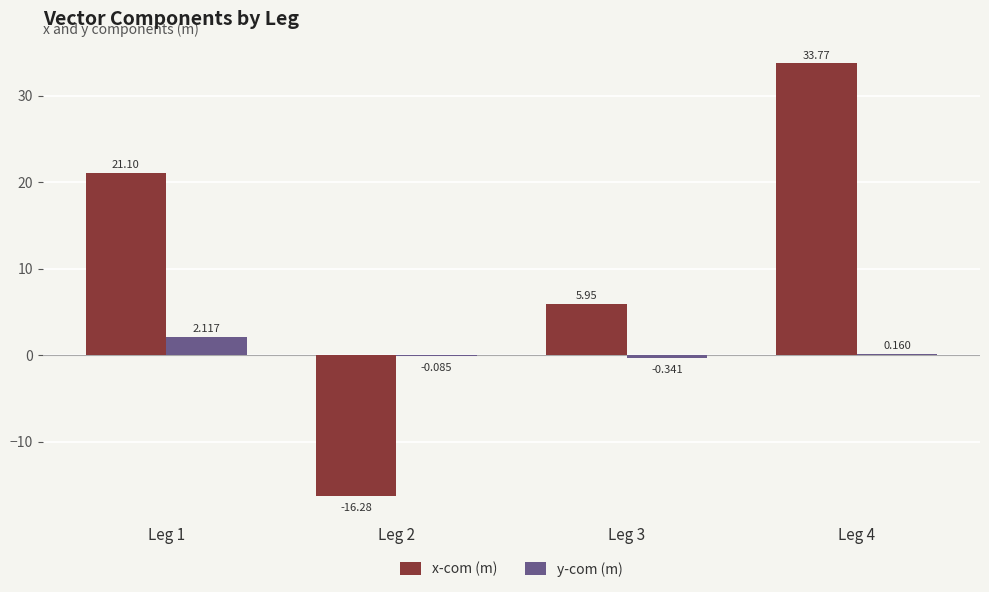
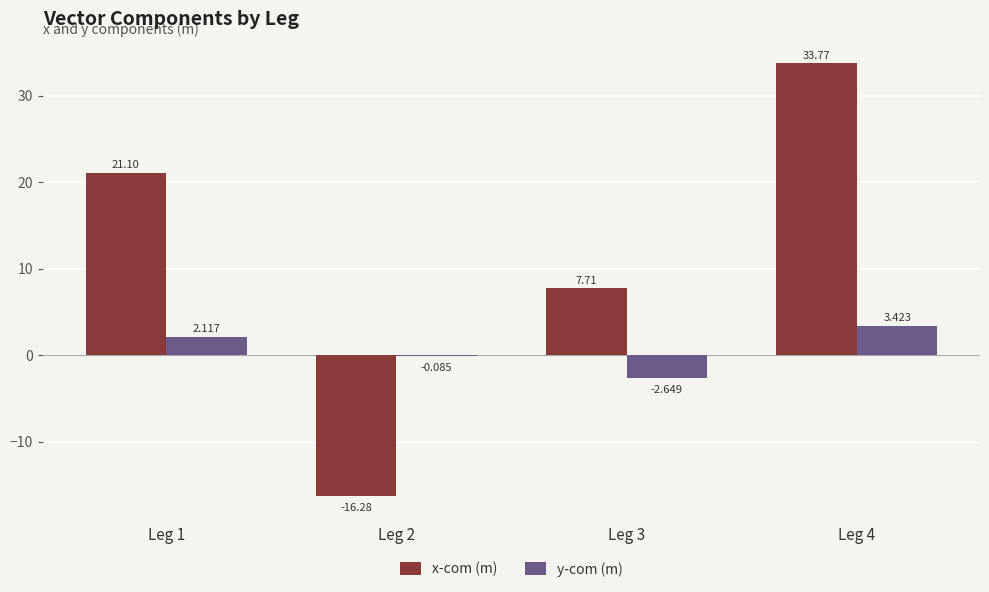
x-com (m), Leg 3: 5.95 -> 7.71
y-com (m), Leg 3: -0.341 -> -2.649
y-com (m), Leg 4: 0.160 -> 3.423
